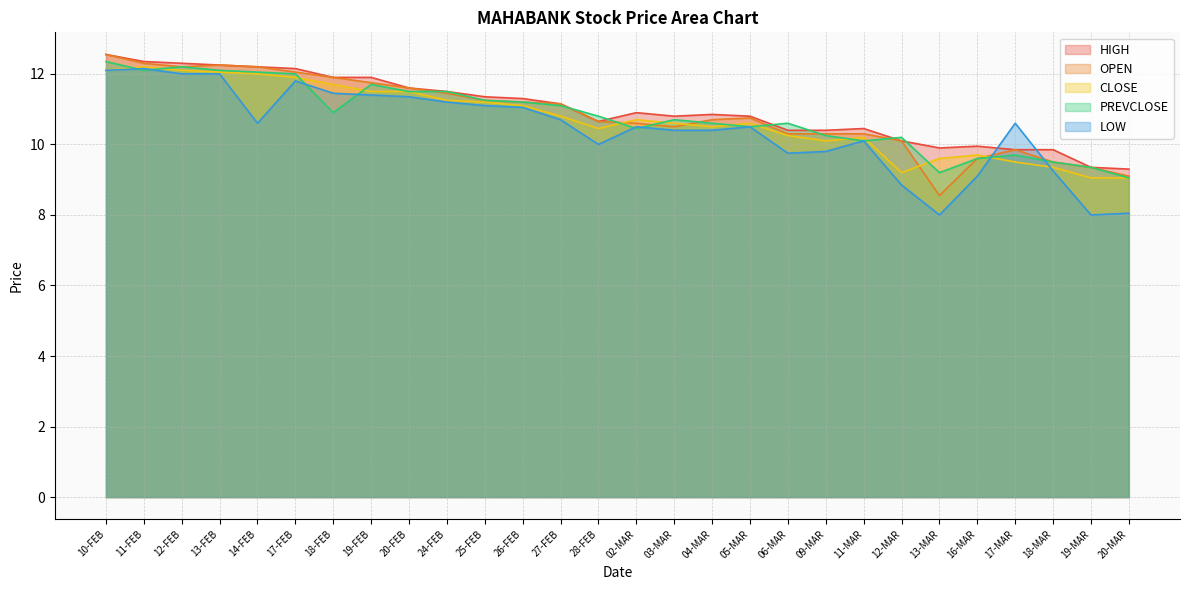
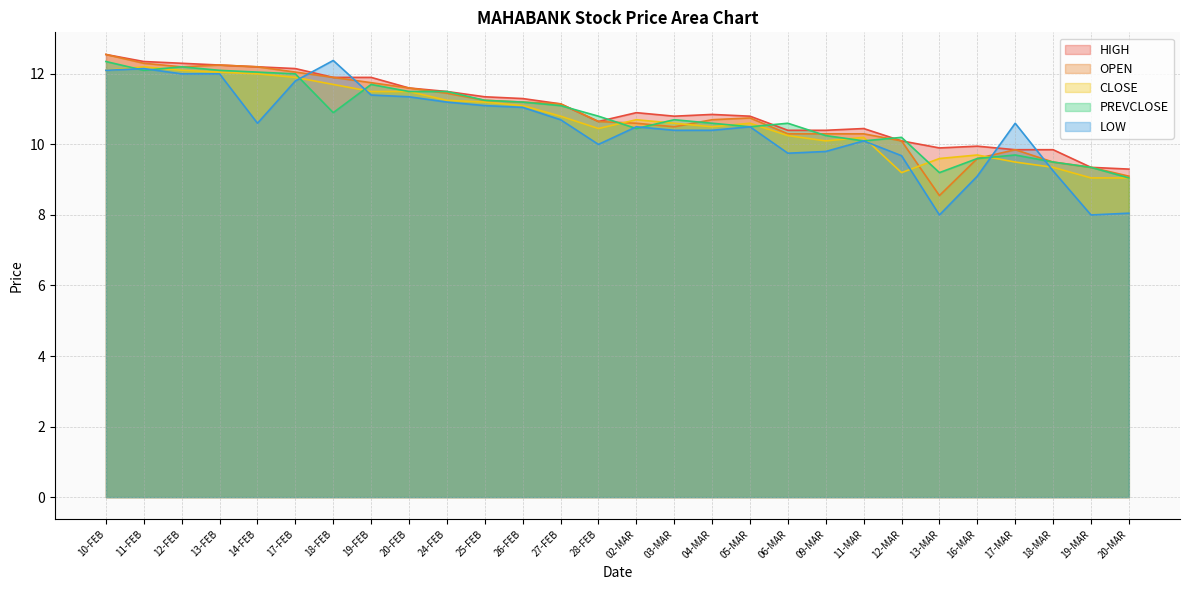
LOW, 18-FEB: 11.5 -> 12.4
LOW, 12-MAR: 8.9 -> 9.7
